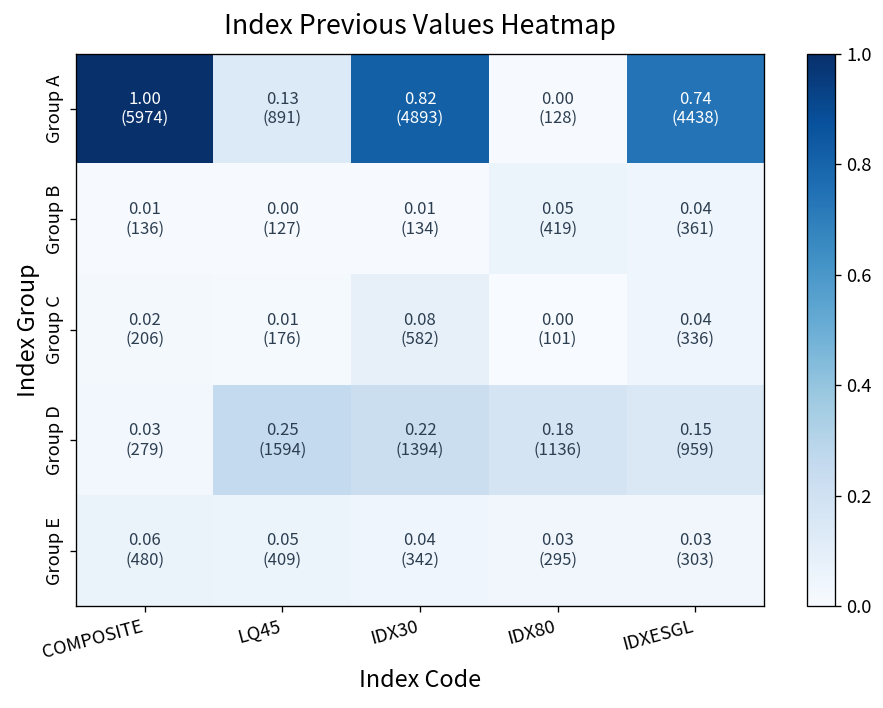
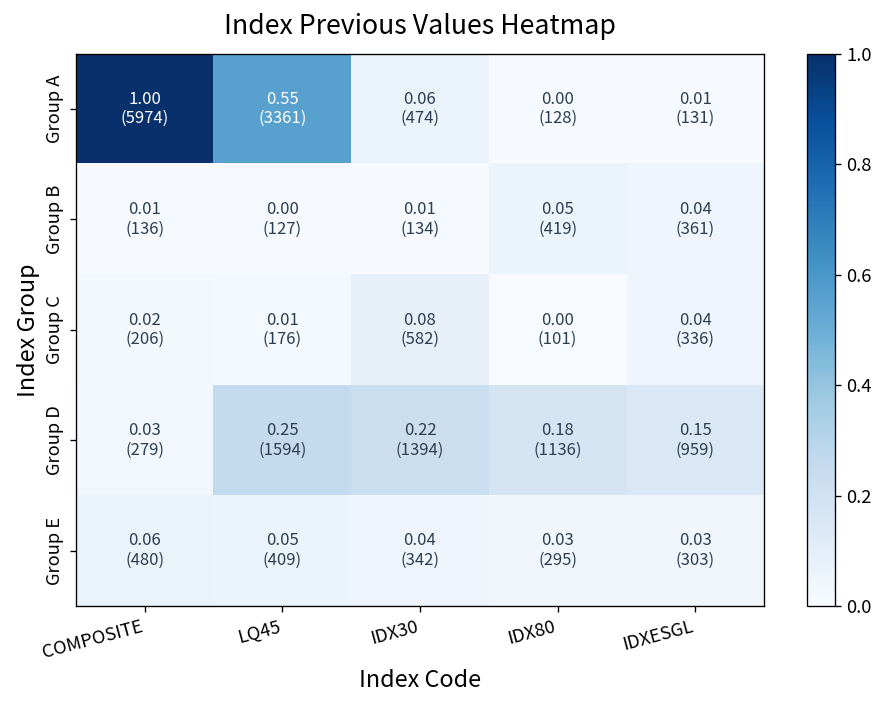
Group A, LQ45: 0.13 (891) -> 0.55 (3361)
Group A, IDX30: 0.82 (4893) -> 0.06 (474)
Group A, IDXESGL: 0.74 (4438) -> 0.01 (131)
